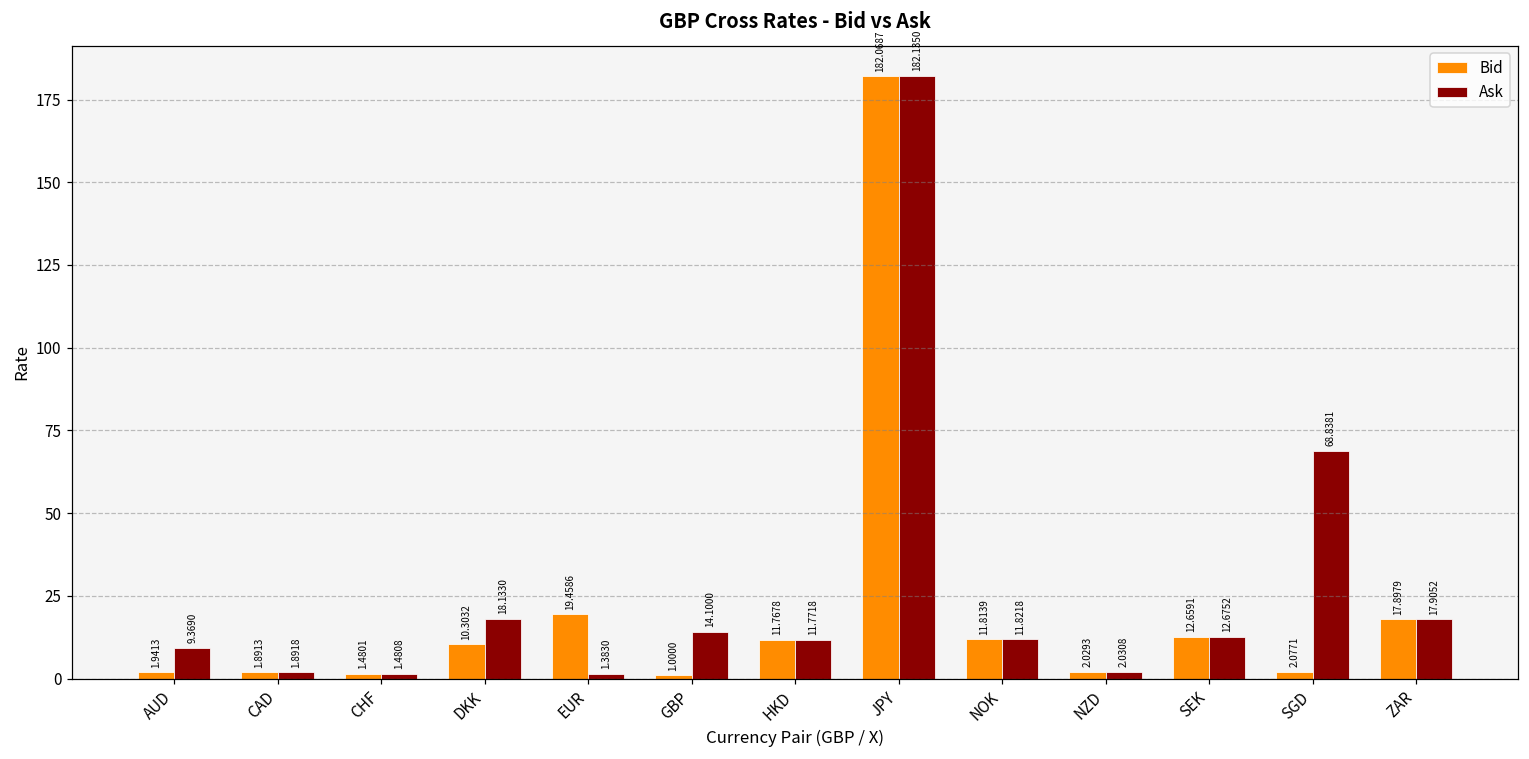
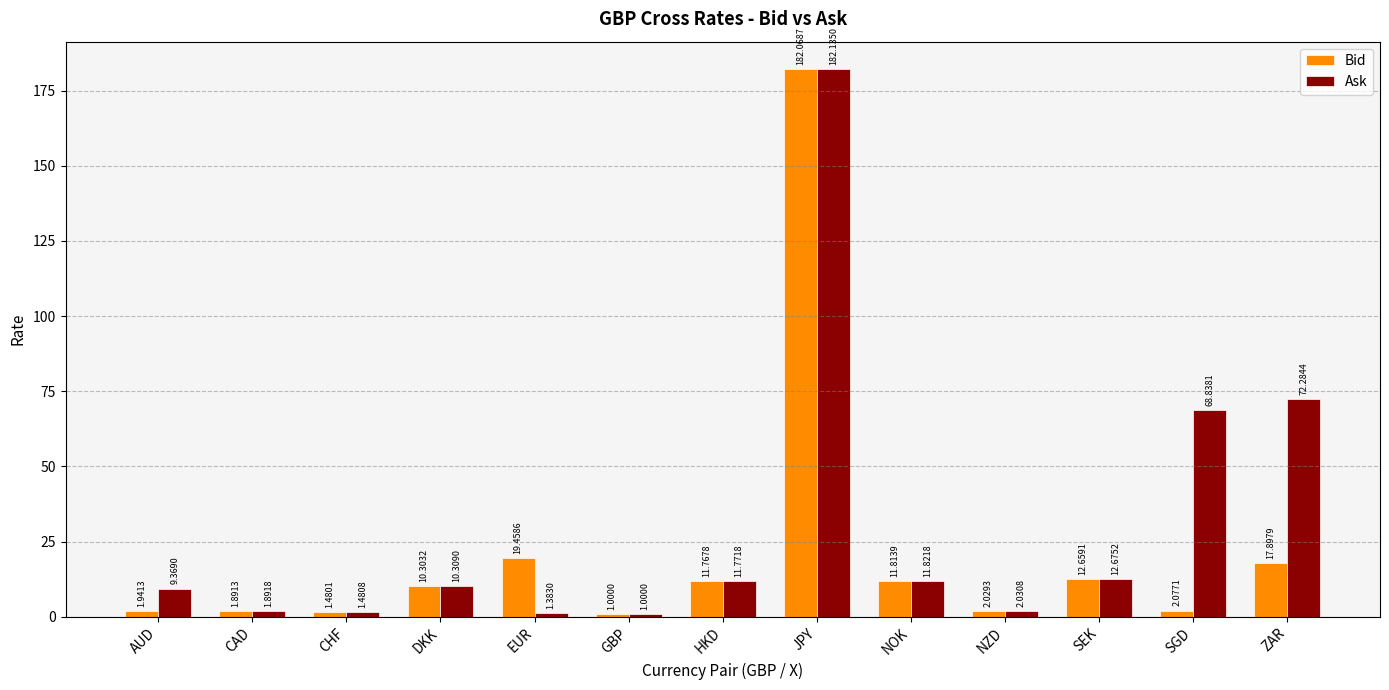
Ask, DKK: 18.1330 -> 10.3090
Ask, GBP: 14.1000 -> 1.0000
Ask, ZAR: 17.9052 -> 72.2844
